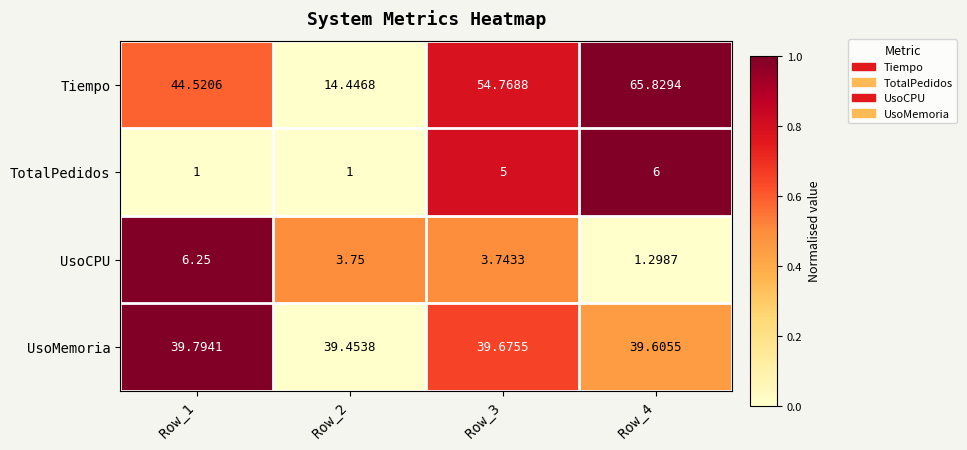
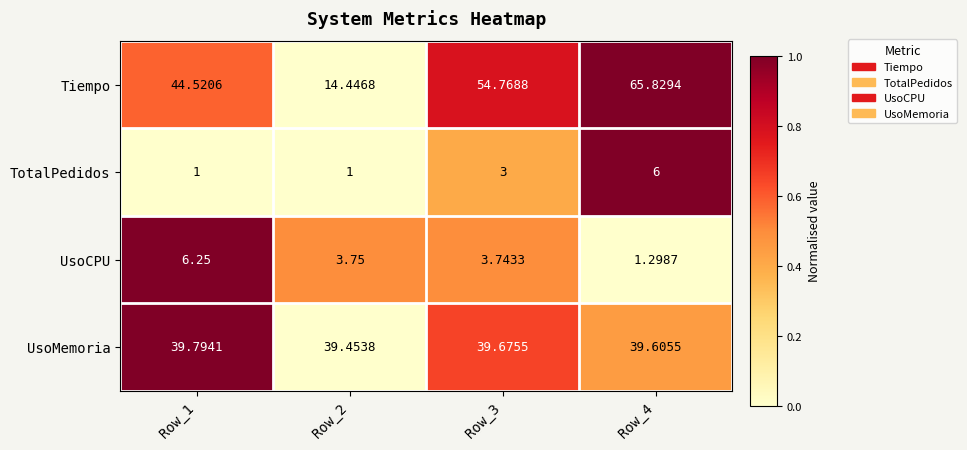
TotalPedidos, Row_3: 5 -> 3
